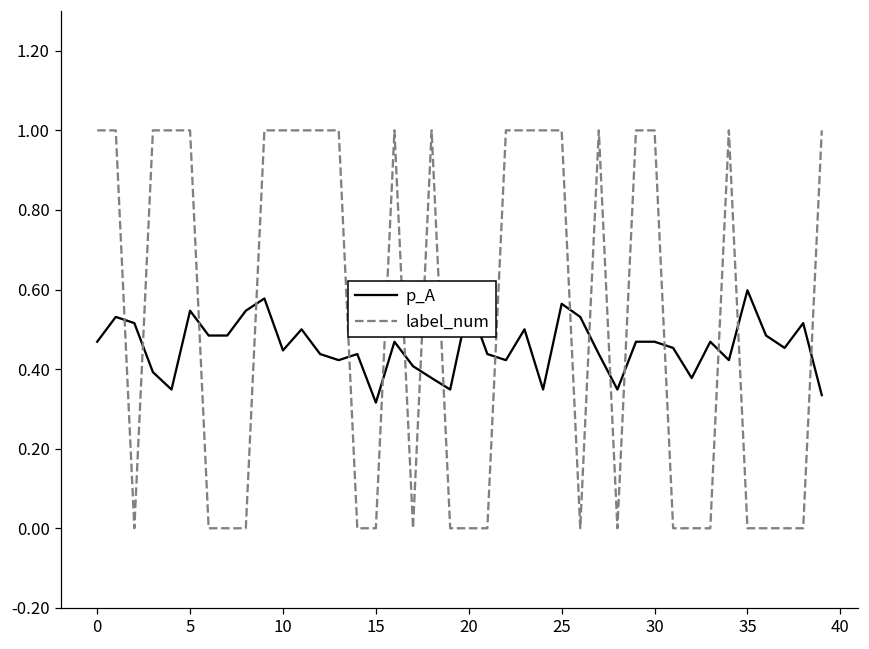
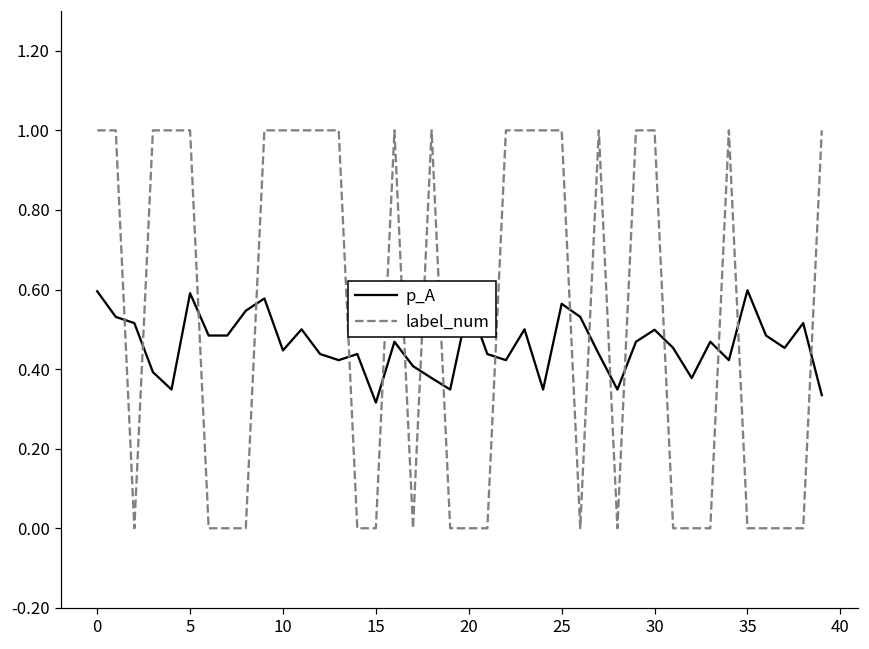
p_A, 0: 0.47 -> 0.60
p_A, 5: 0.55 -> 0.59
p_A, 30: 0.47 -> 0.50
